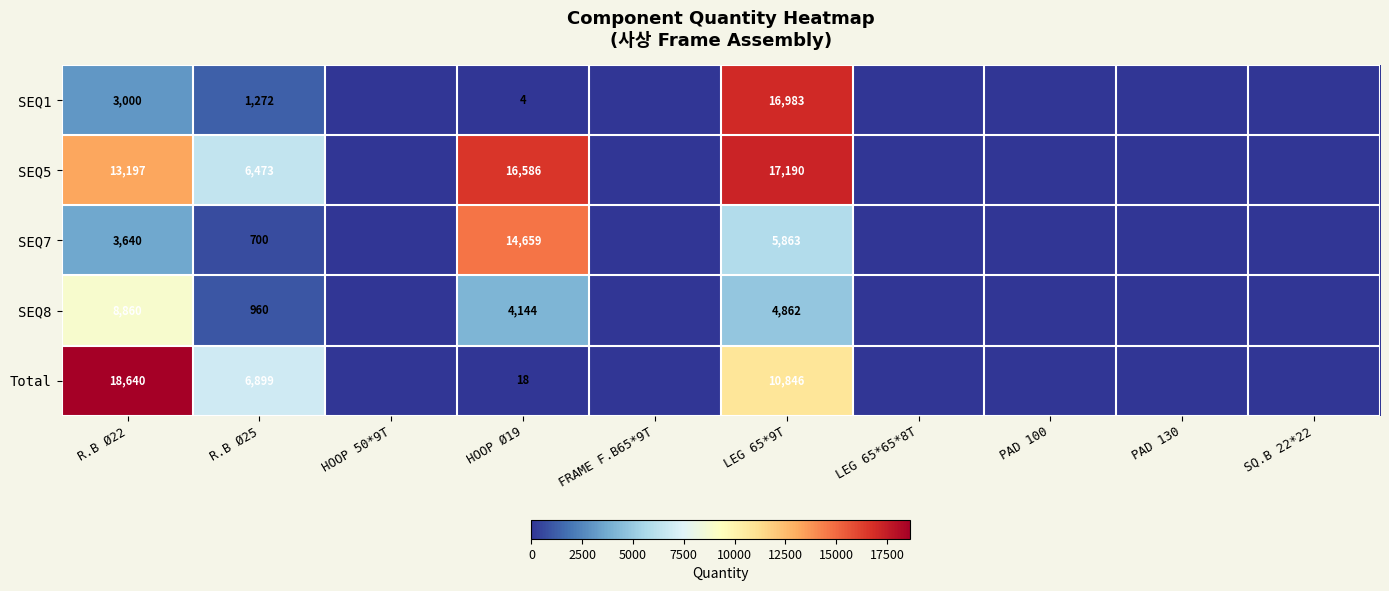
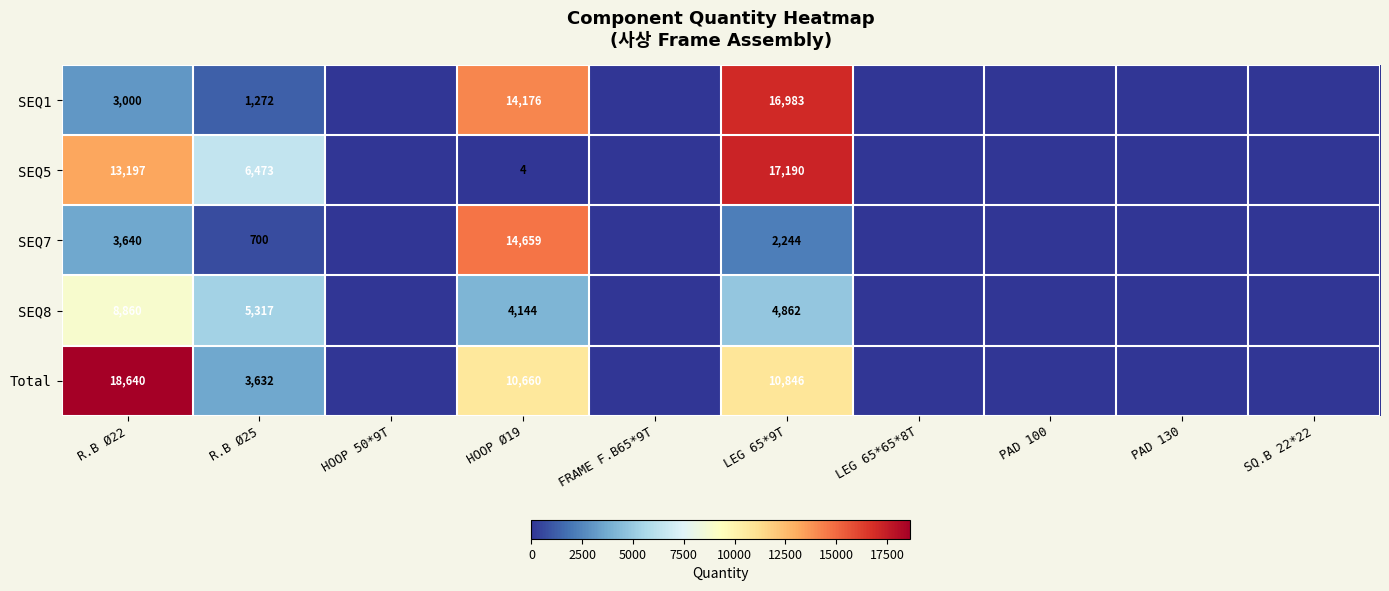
SEQ1, HOOP Ø19: 4 -> 14,176
SEQ5, HOOP Ø19: 16,586 -> 4
SEQ7, LEG 65*9T: 5,863 -> 2,244
SEQ8, R.B Ø25: 960 -> 5,317
Total, R.B Ø25: 6,899 -> 3,632
Total, HOOP Ø19: 18 -> 10,660
